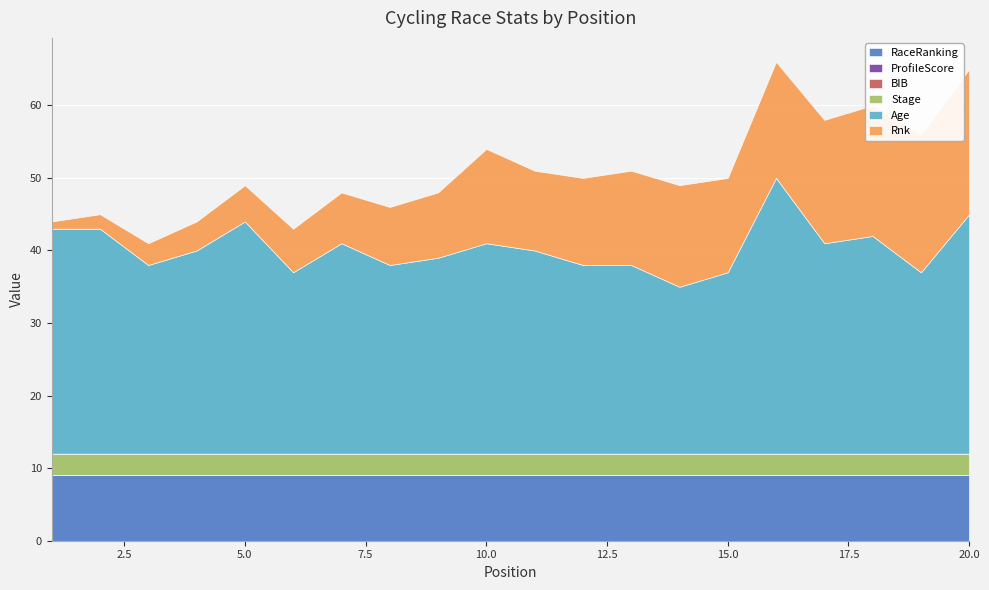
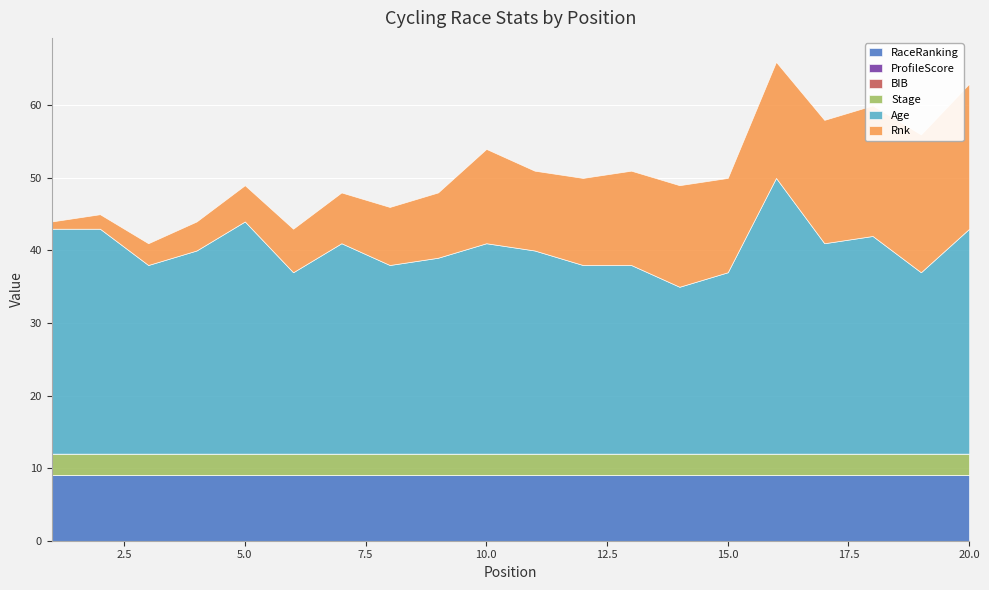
Age, 20.0: 33 -> 31
